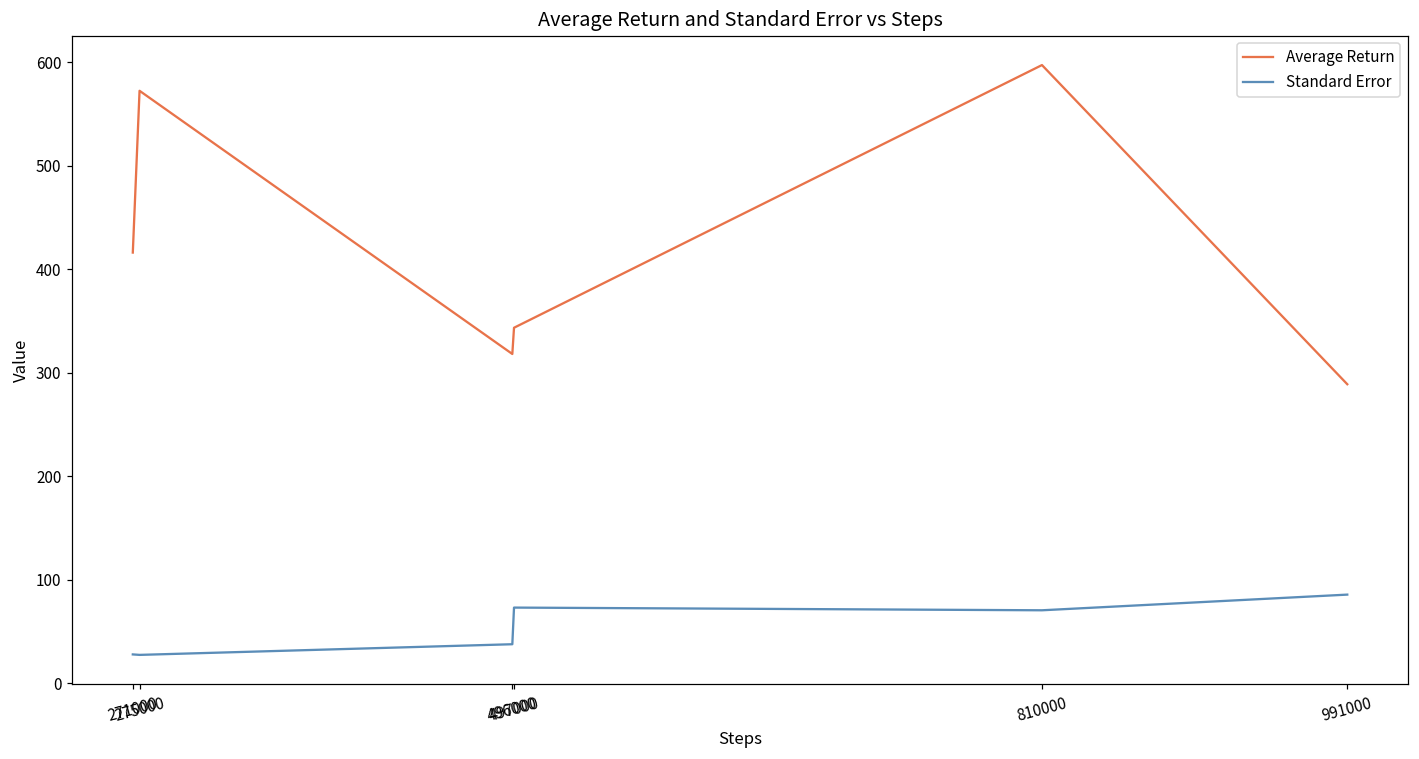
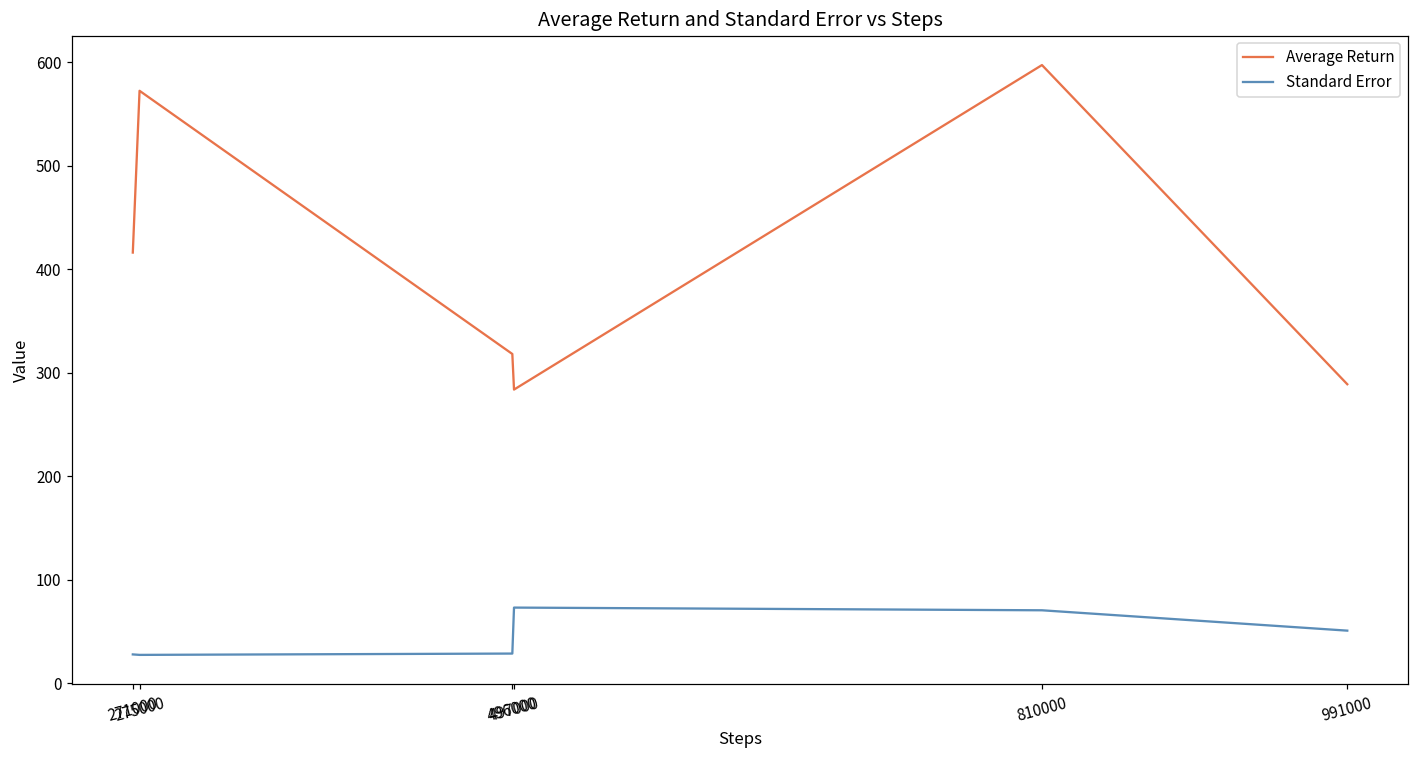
Standard Error, 496000: 40 -> 30
Average Return, 497000: 340 -> 280
Standard Error, 991000: 90 -> 50
